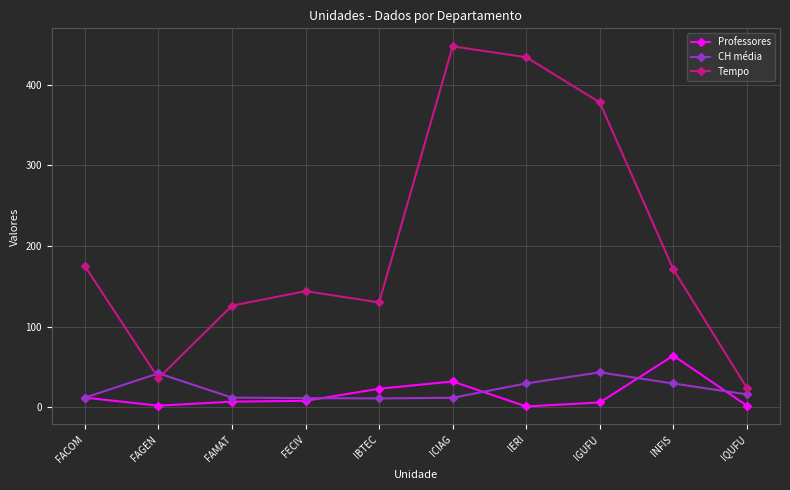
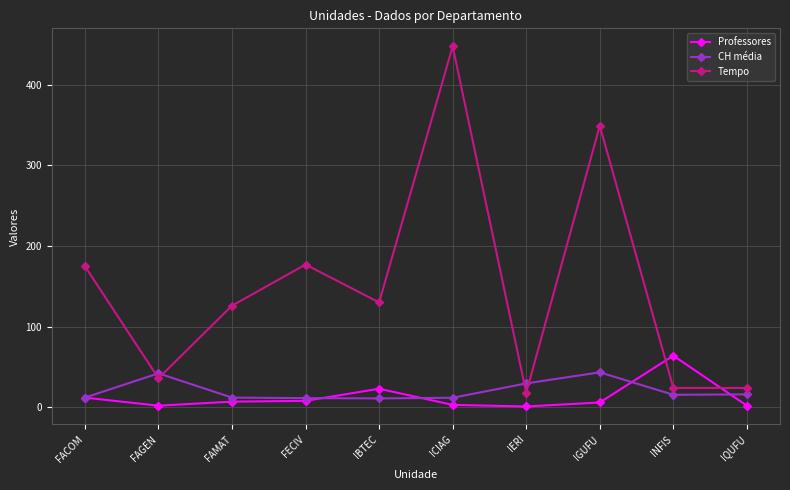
Tempo, FECIV: 140 -> 180
Professores, ICIAG: 30 -> 0
Tempo, IERI: 430 -> 20
Tempo, IGUFU: 380 -> 350
CH média, INFIS: 30 -> 20
Tempo, INFIS: 170 -> 20
